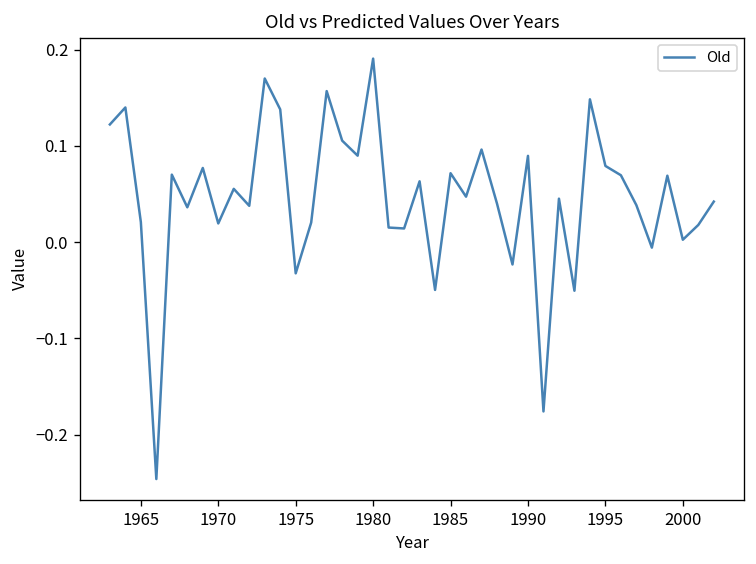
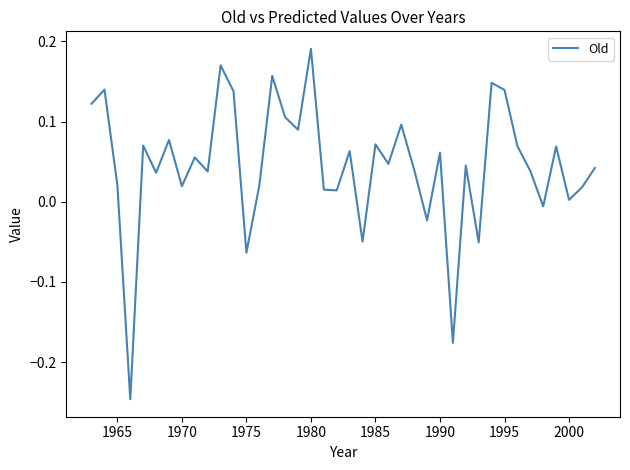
1975: -0.03 -> -0.06
1990: 0.09 -> 0.06
1995: 0.08 -> 0.14
